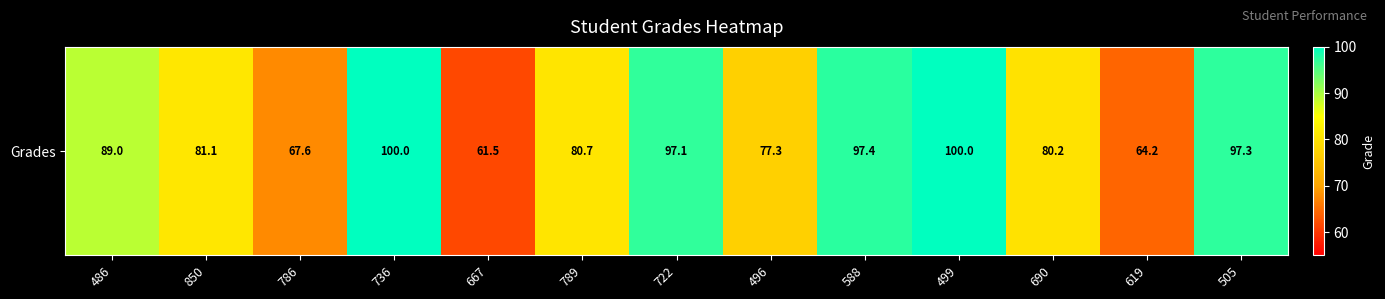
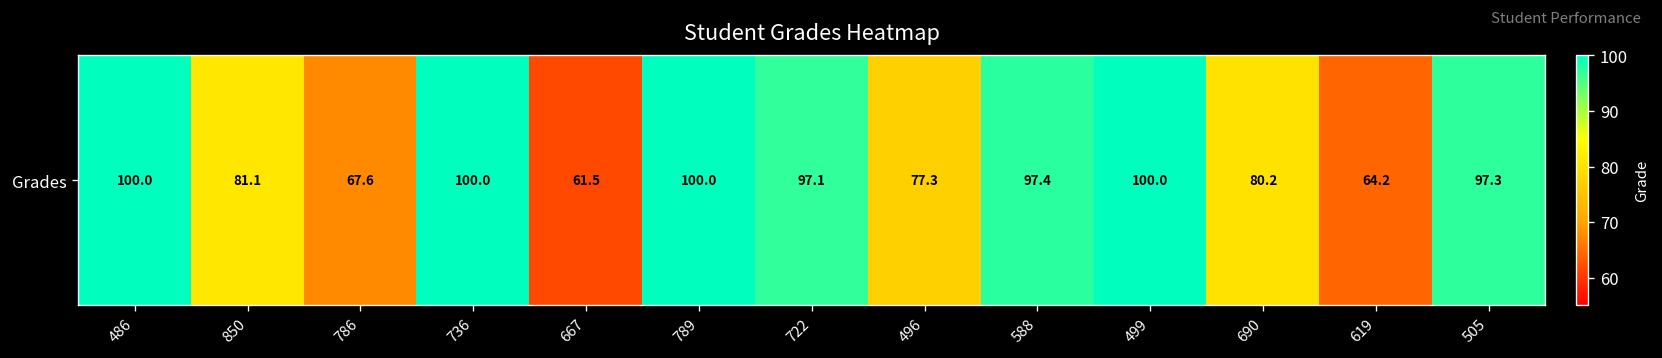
Grades, 486: 89.0 -> 100.0
Grades, 789: 80.7 -> 100.0
